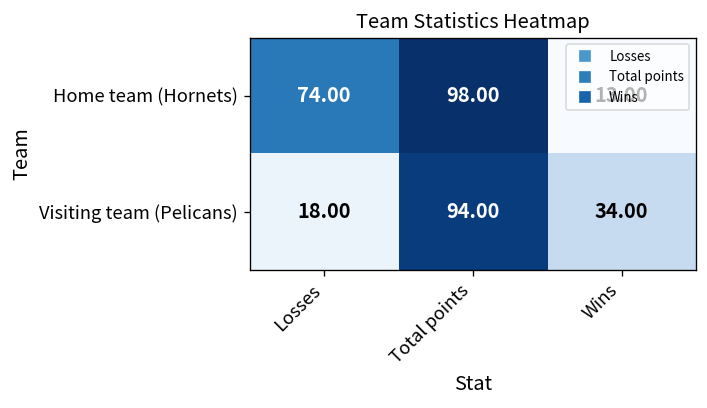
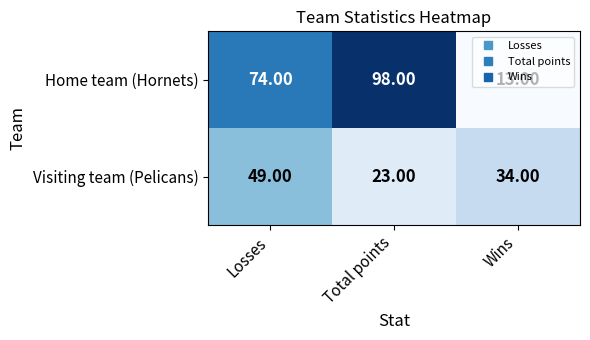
Visiting team (Pelicans), Losses: 18.00 -> 49.00
Visiting team (Pelicans), Total points: 94.00 -> 23.00
